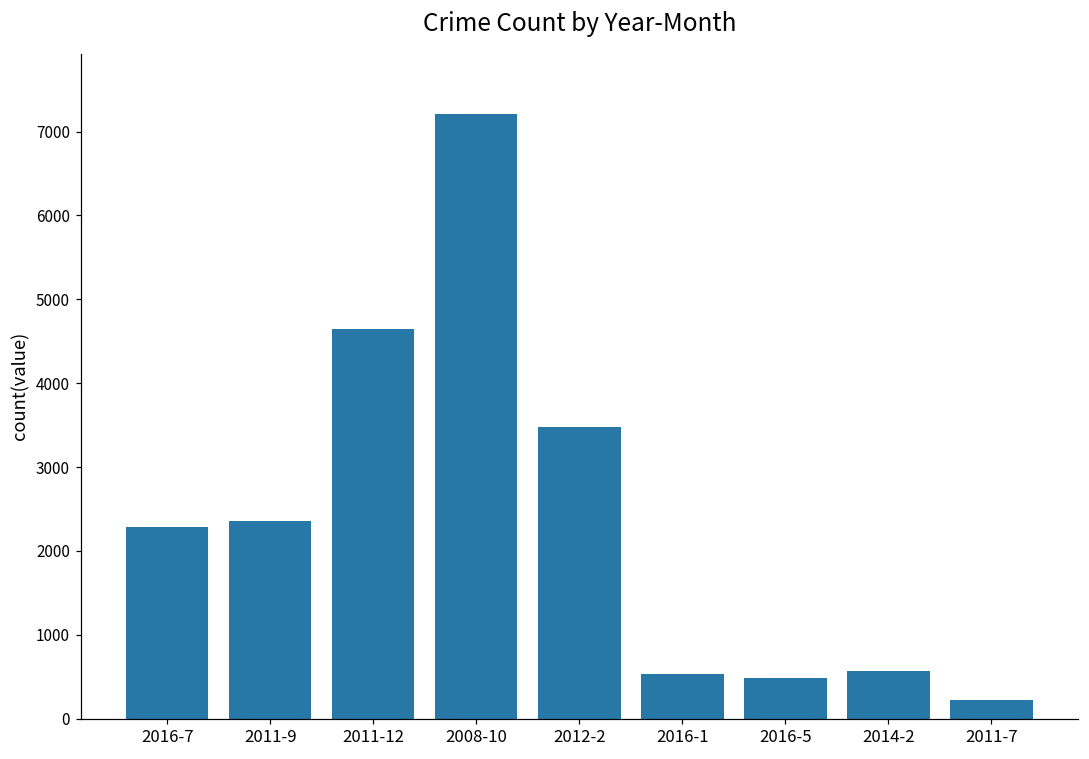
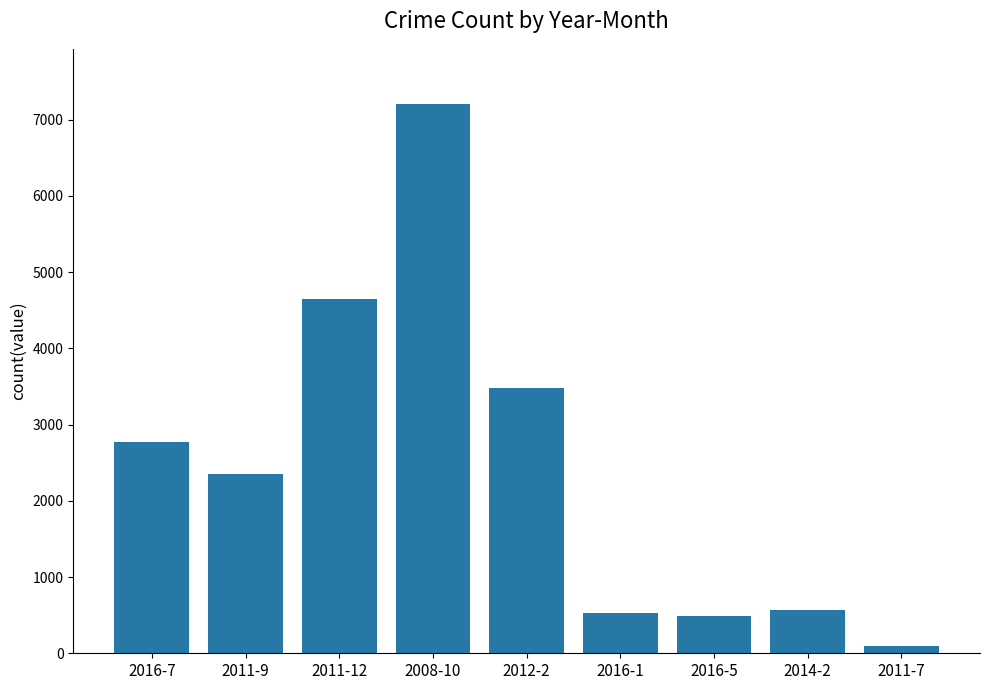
2016-7: 2300 -> 2800
2011-7: 200 -> 100
